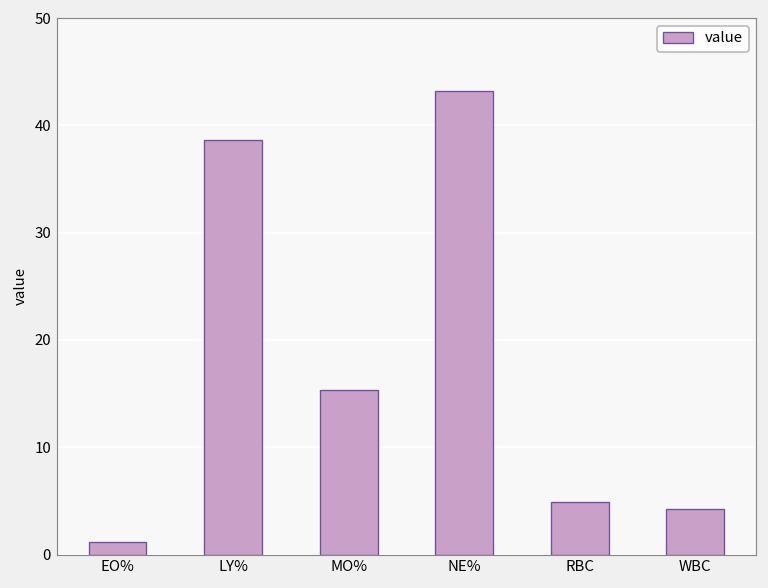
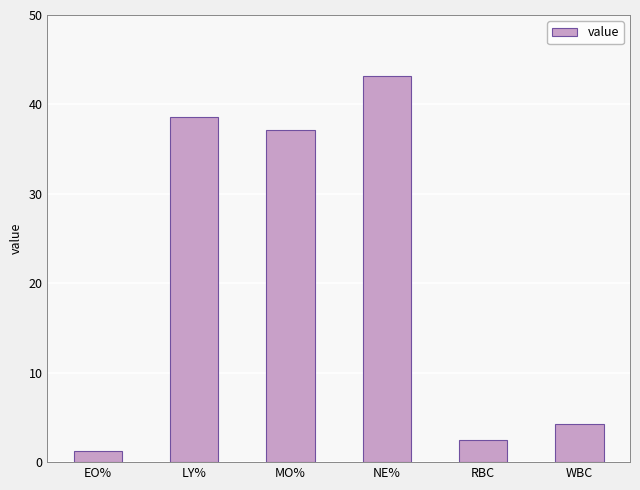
MO%: 15 -> 37
RBC: 5 -> 3
